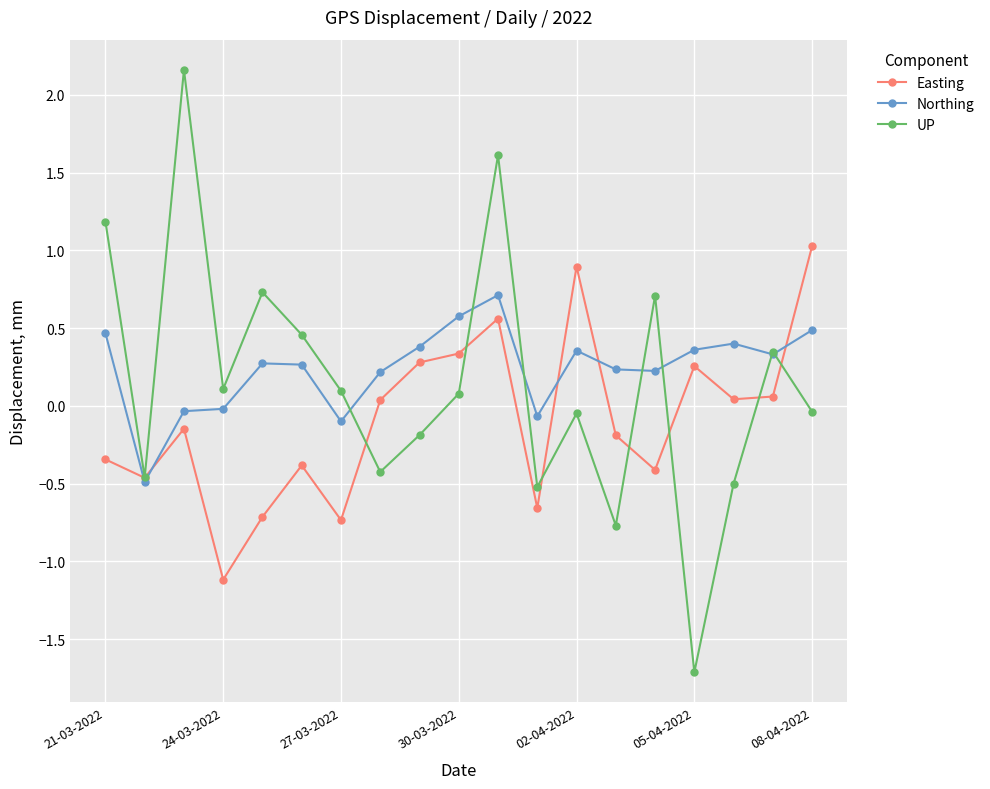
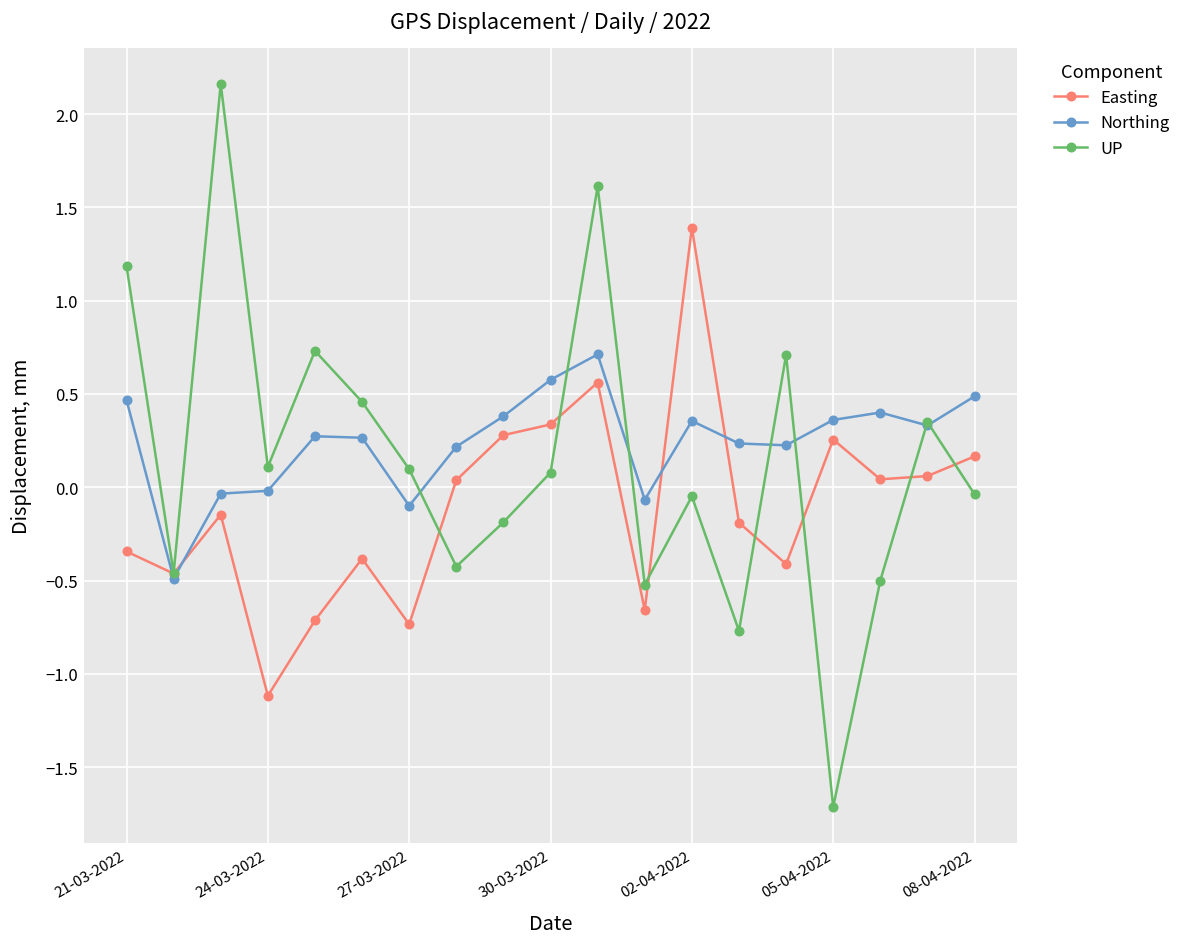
Easting, 02-04-2022: 0.90 -> 1.39
Easting, 08-04-2022: 1.03 -> 0.17
